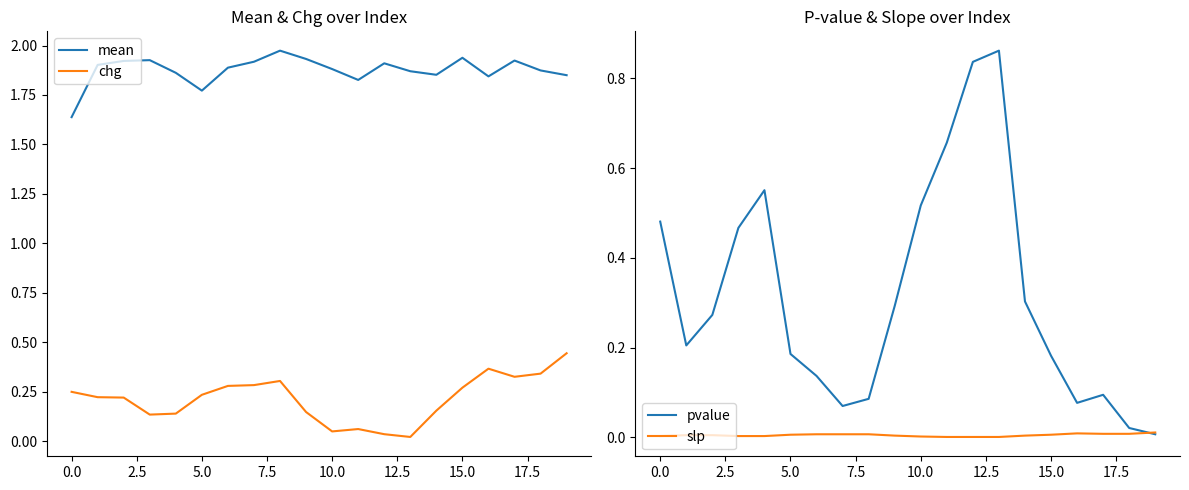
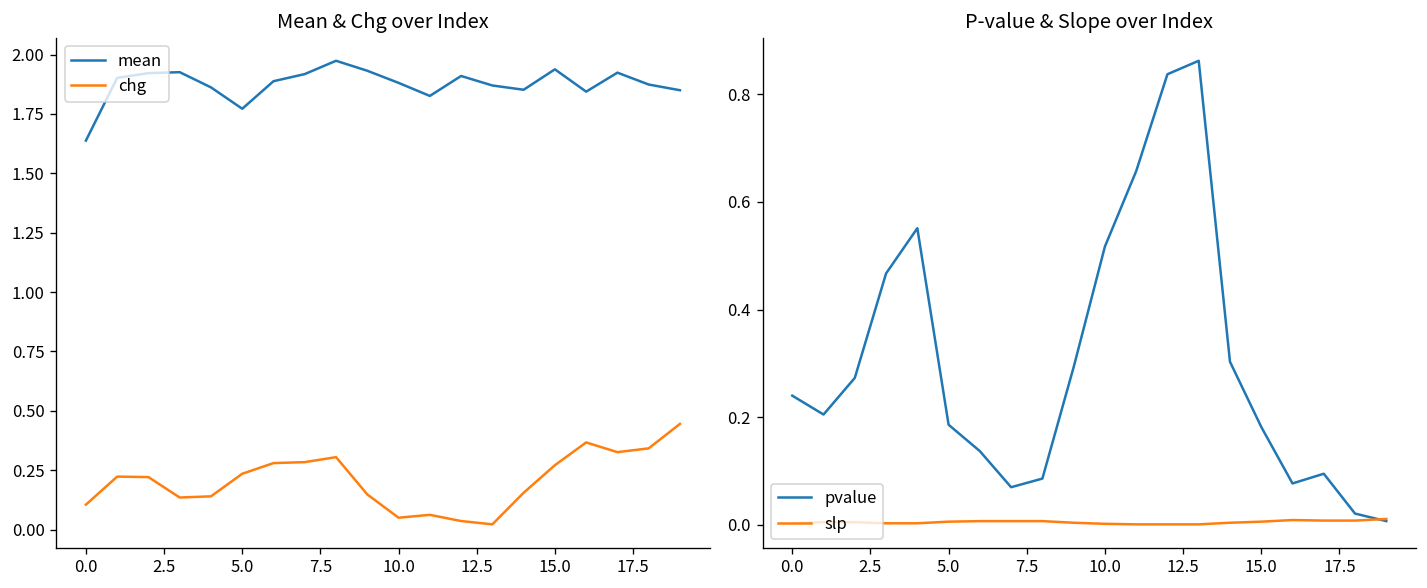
Mean & Chg over Index, chg, 0.0: 0.25 -> 0.11
P-value & Slope over Index, pvalue, 0.0: 0.48 -> 0.24
